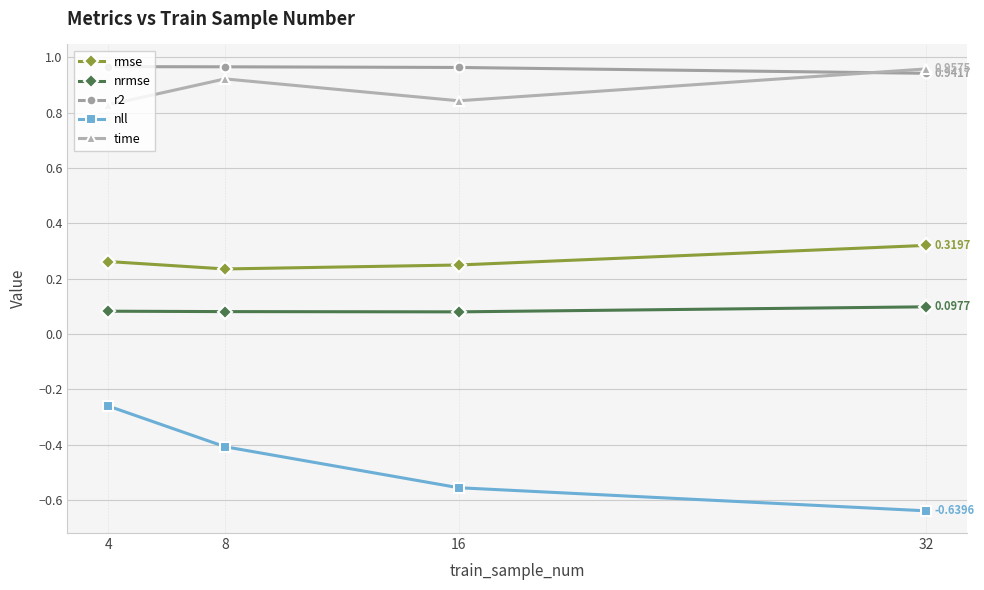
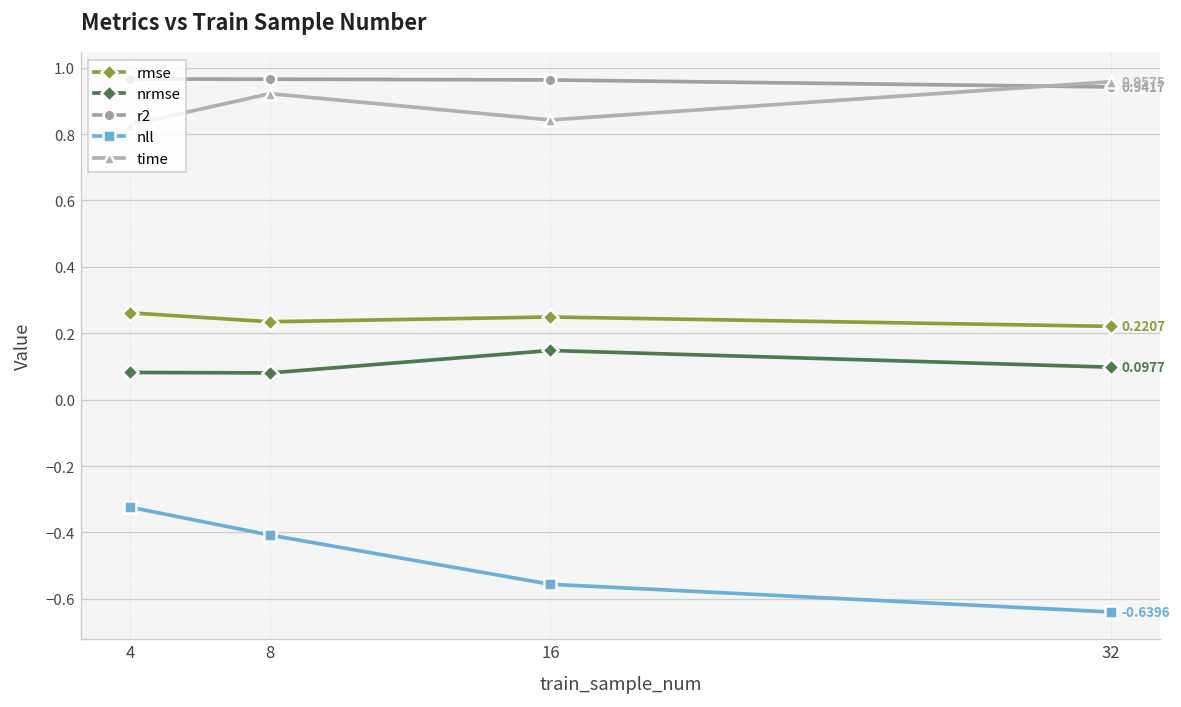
nll, 4: -0.26 -> -0.32
nrmse, 16: 0.08 -> 0.15
rmse, 32: 0.3197 -> 0.2207
